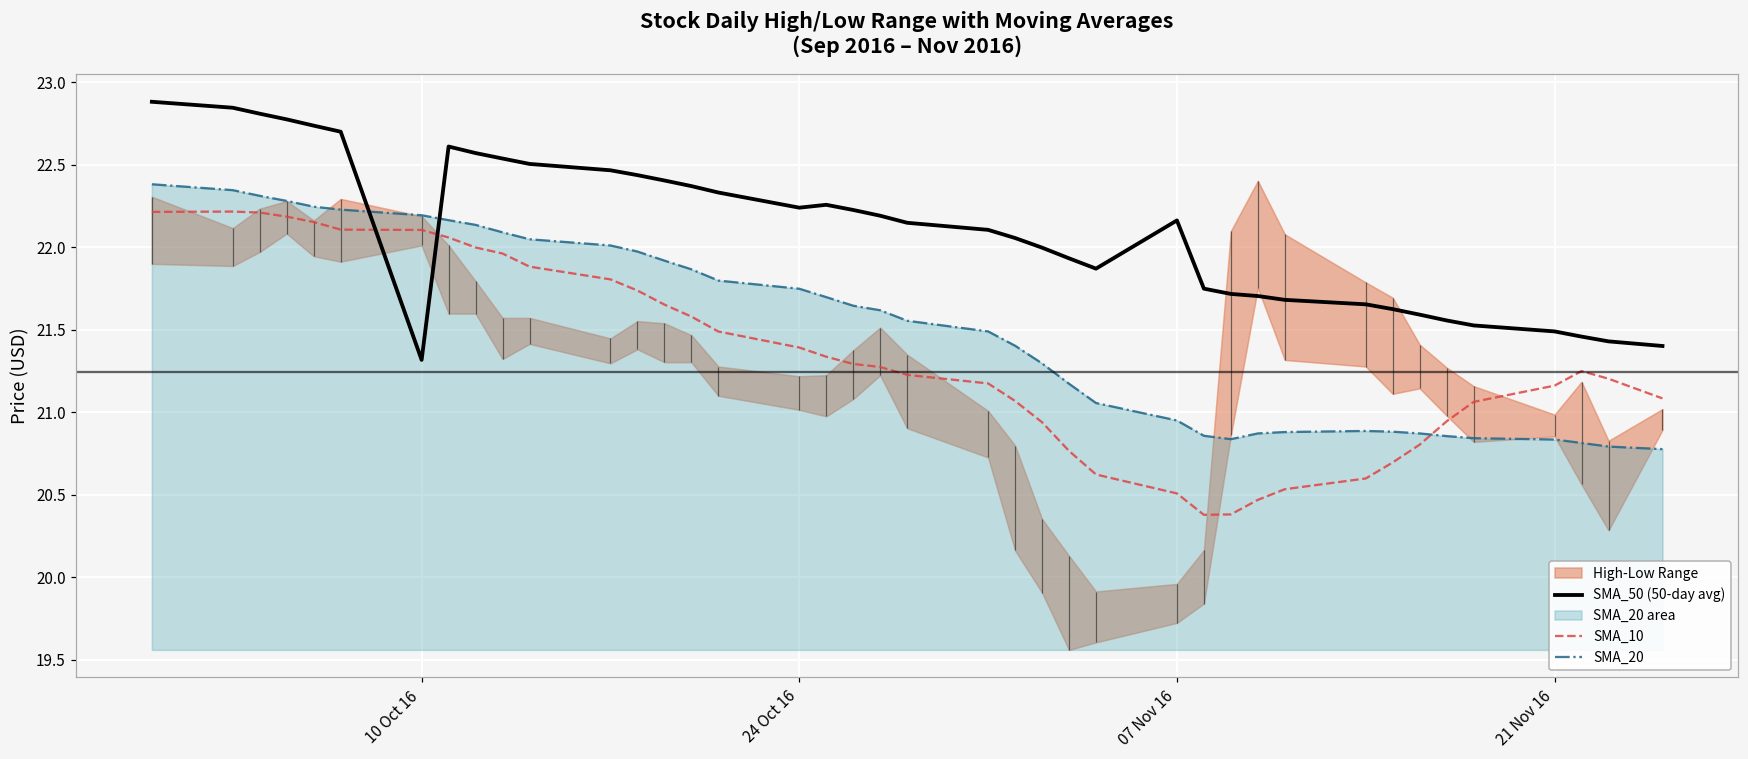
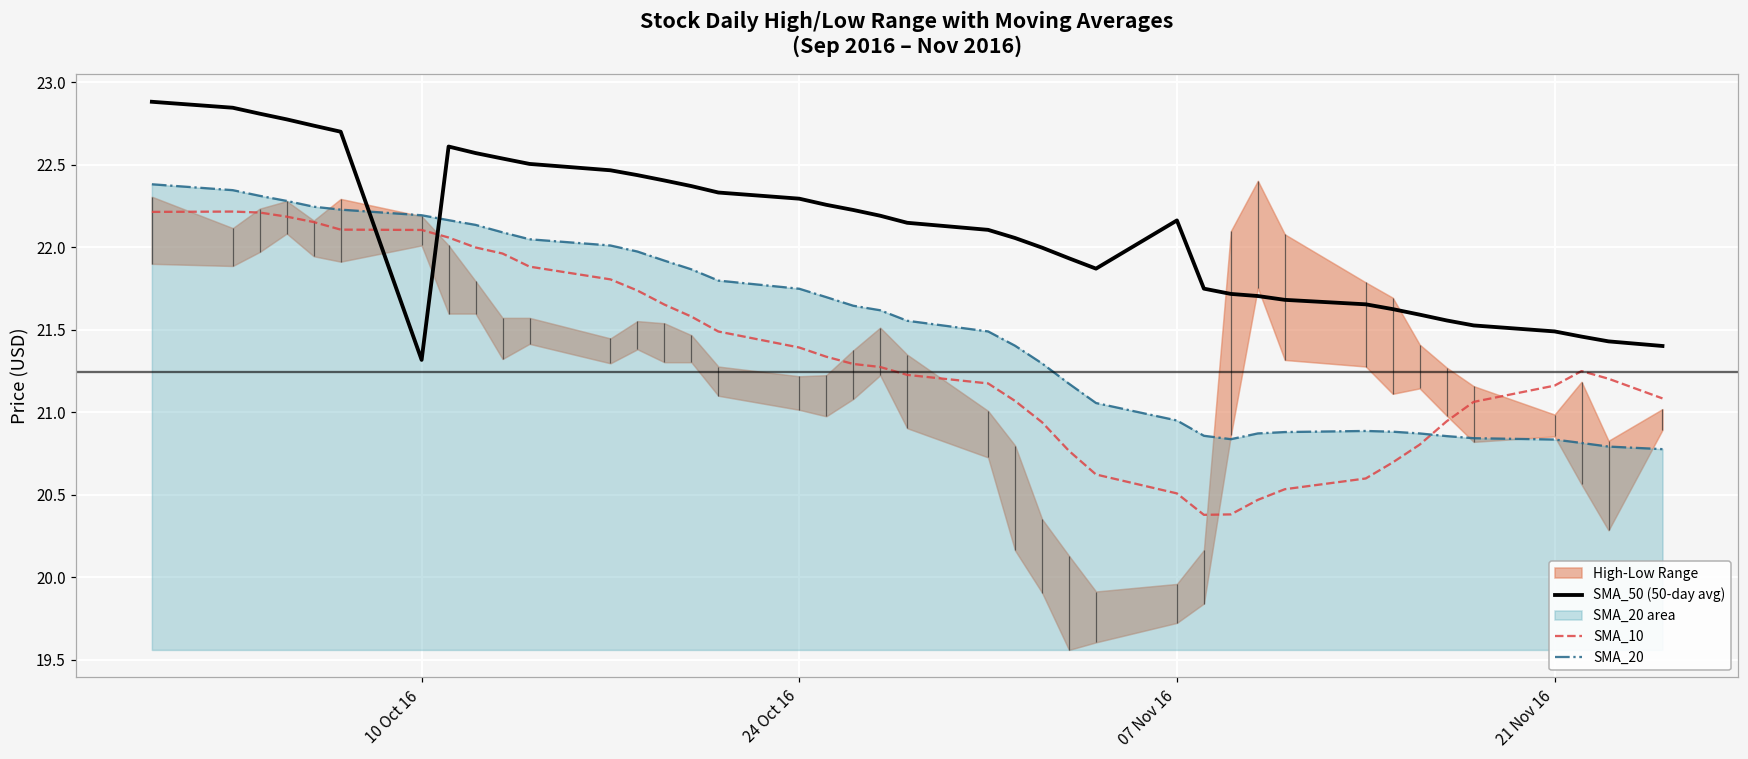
SMA_50 (50-day avg), 24 Oct 16: 22.24 -> 22.30
